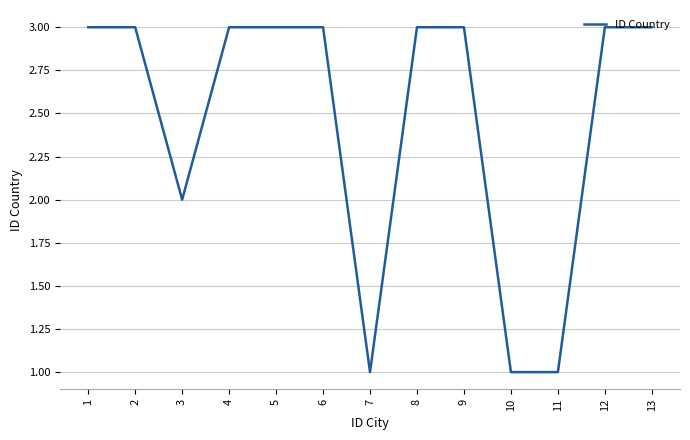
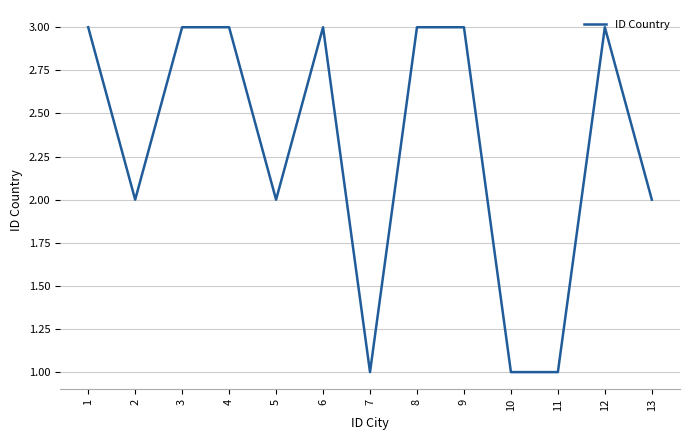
2: 3 -> 2
3: 2 -> 3
5: 3 -> 2
13: 3 -> 2
